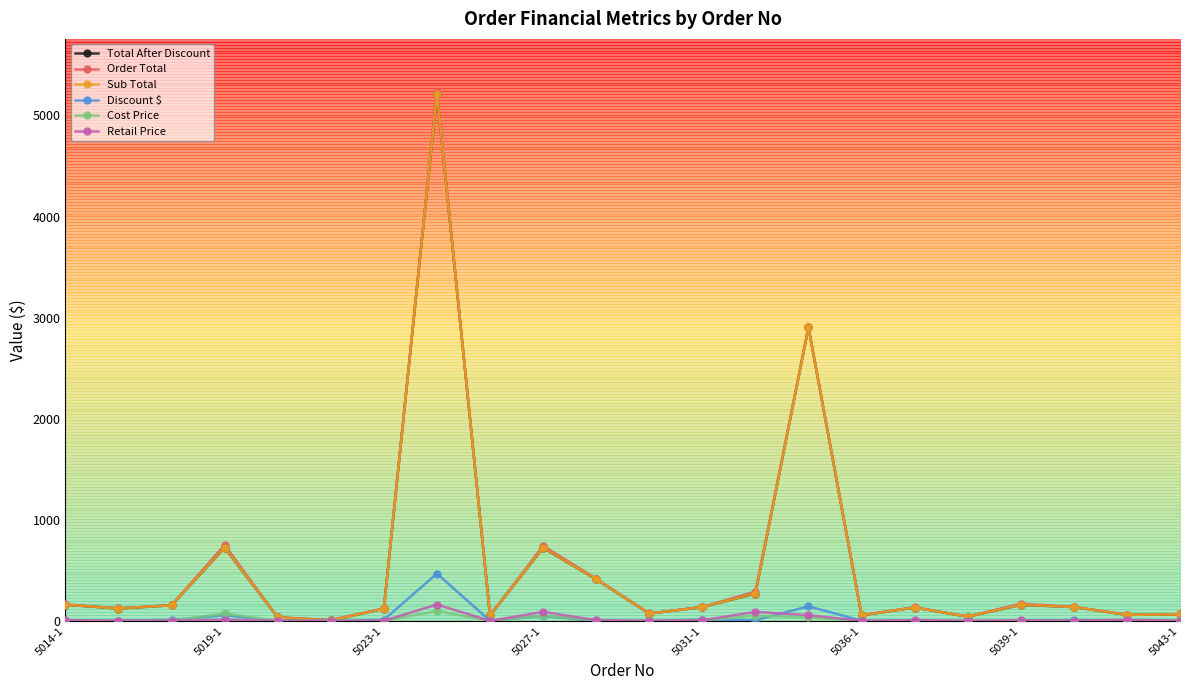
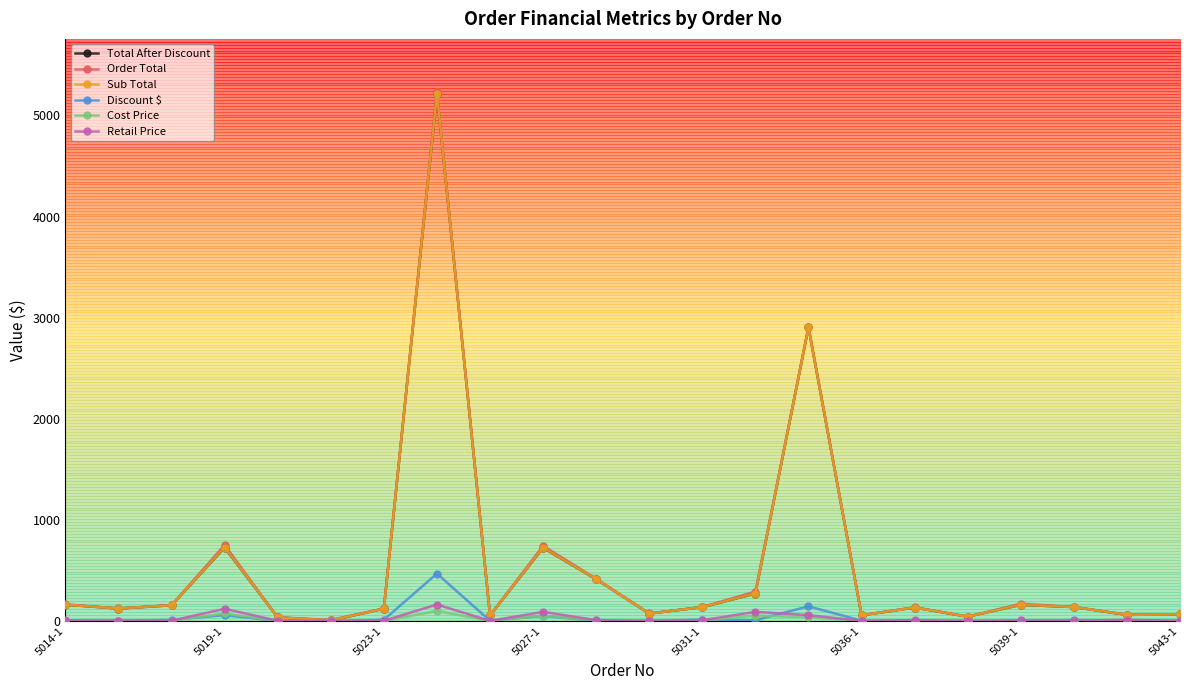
Retail Price, 5019-1: 10 -> 120
